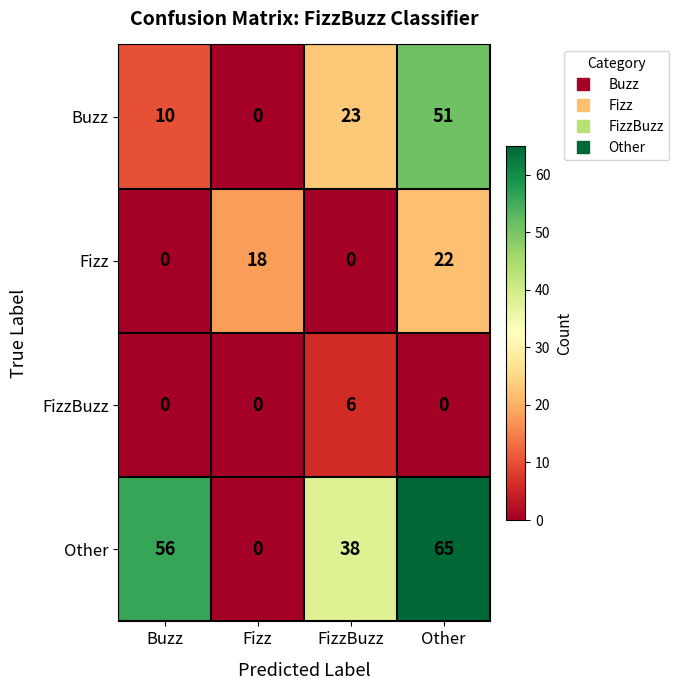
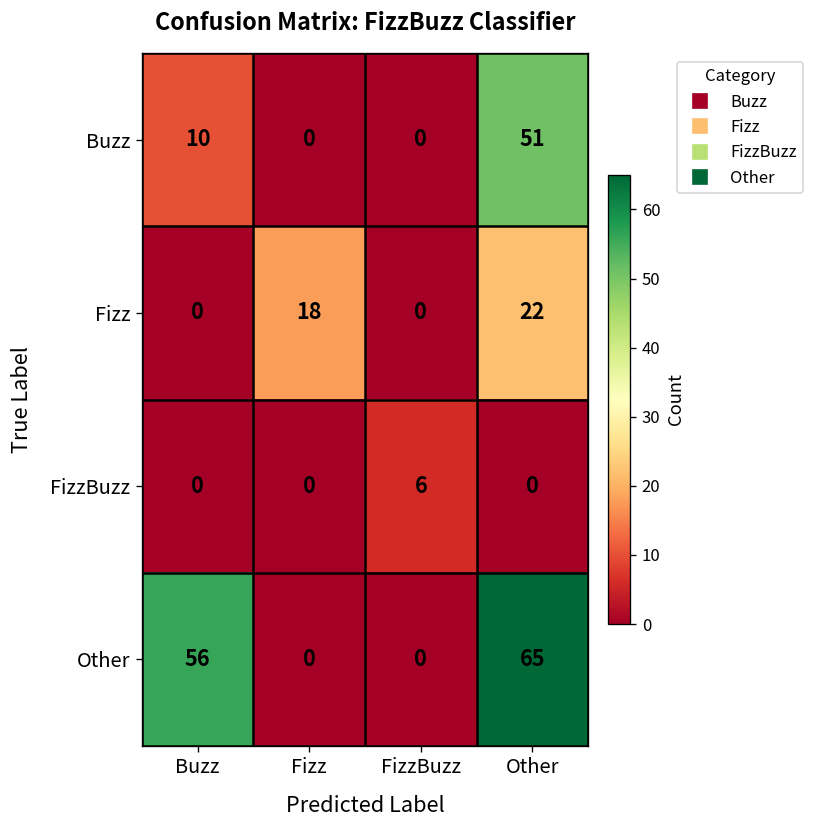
Buzz, FizzBuzz: 23 -> 0
Other, FizzBuzz: 38 -> 0
